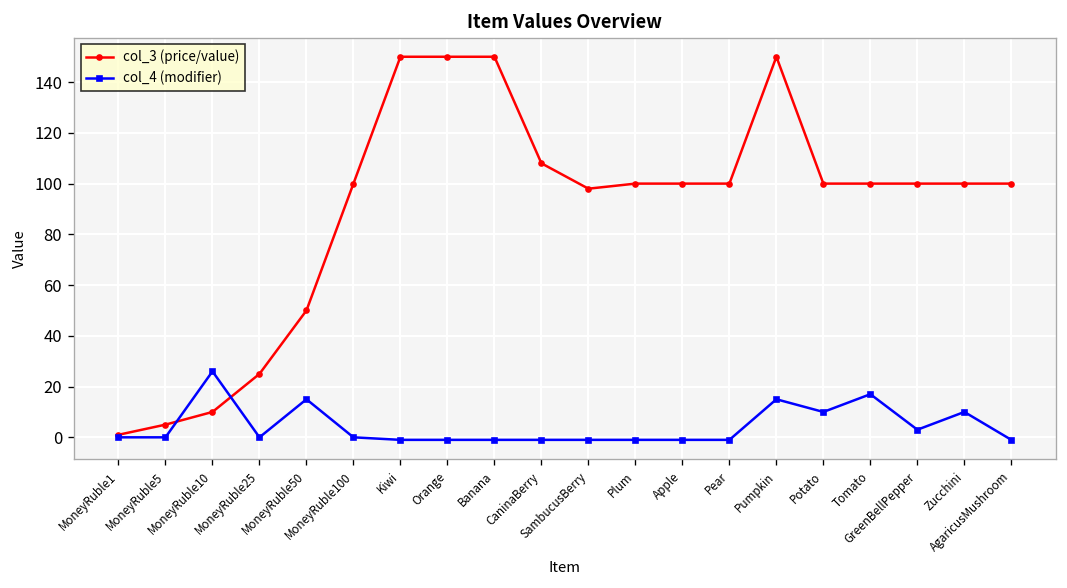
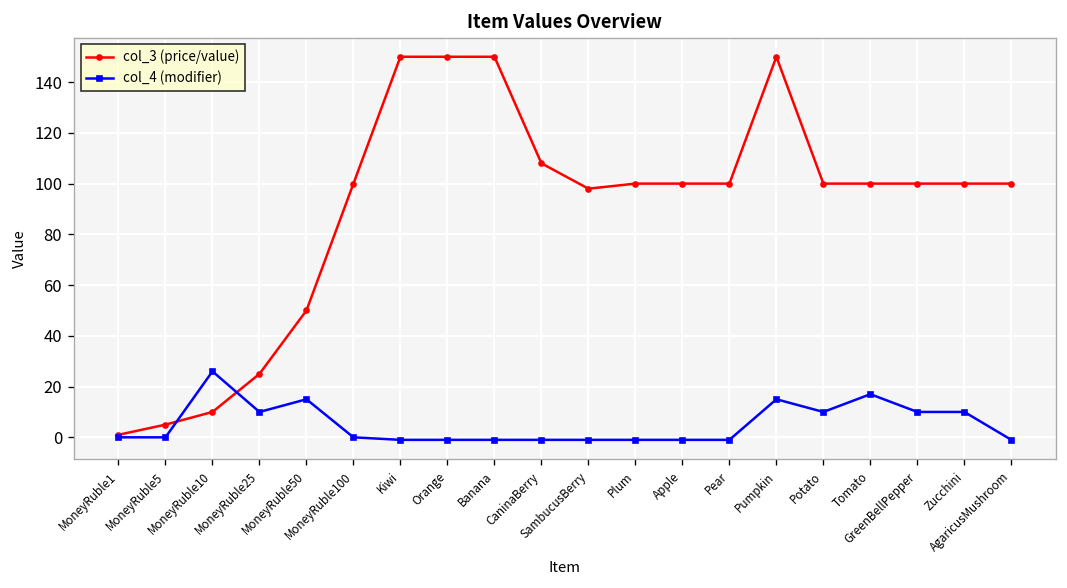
col_4 (modifier), MoneyRuble25: 0 -> 10
col_4 (modifier), GreenBellPepper: 3 -> 10
